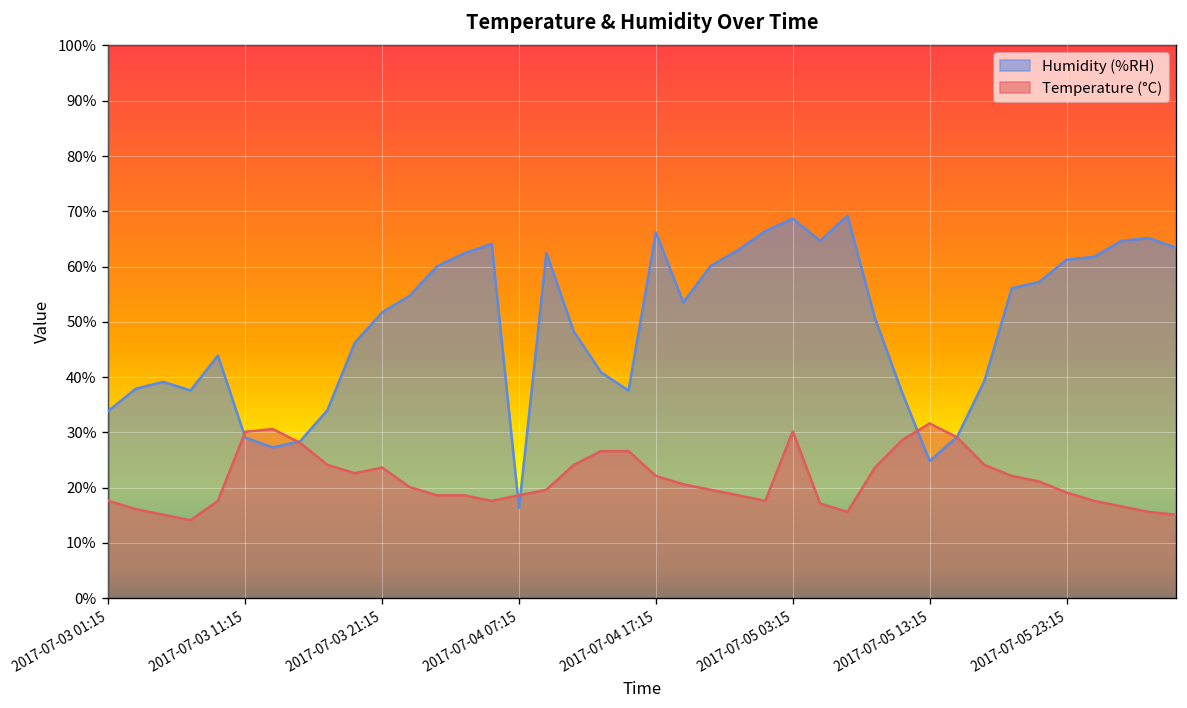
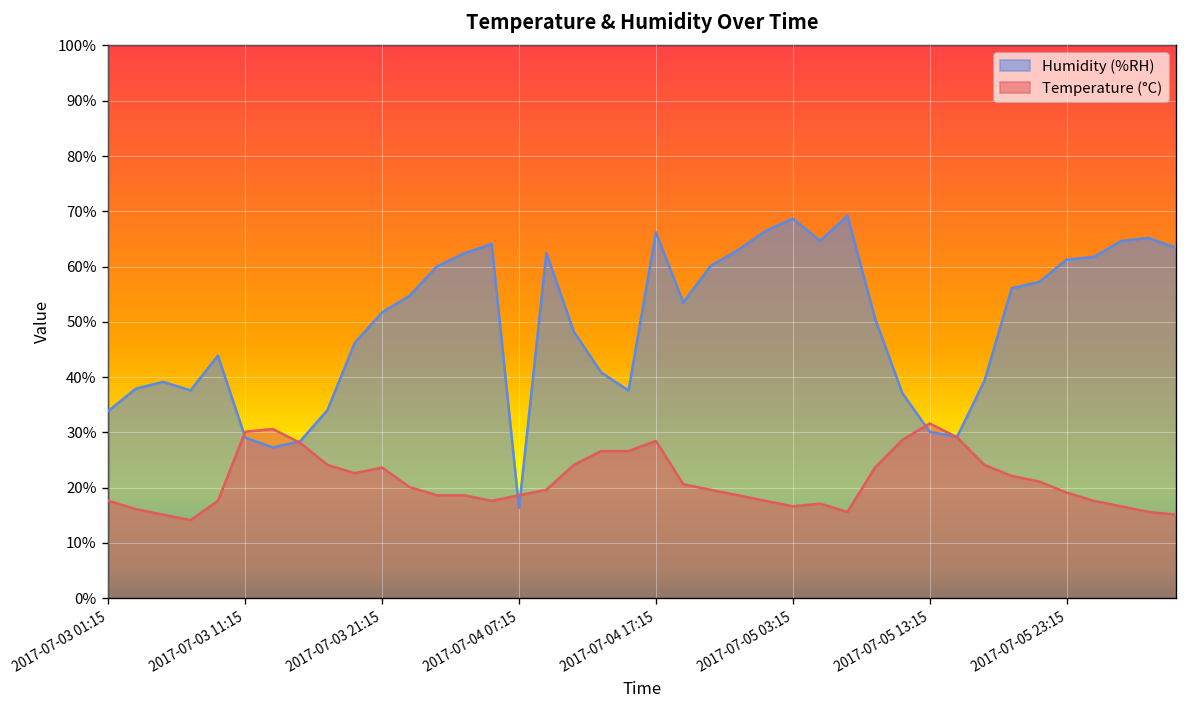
Temperature (°C), 2017-07-04 17:15: 22% -> 28%
Temperature (°C), 2017-07-05 03:15: 30% -> 17%
Humidity (%RH), 2017-07-05 13:15: 25% -> 30%
